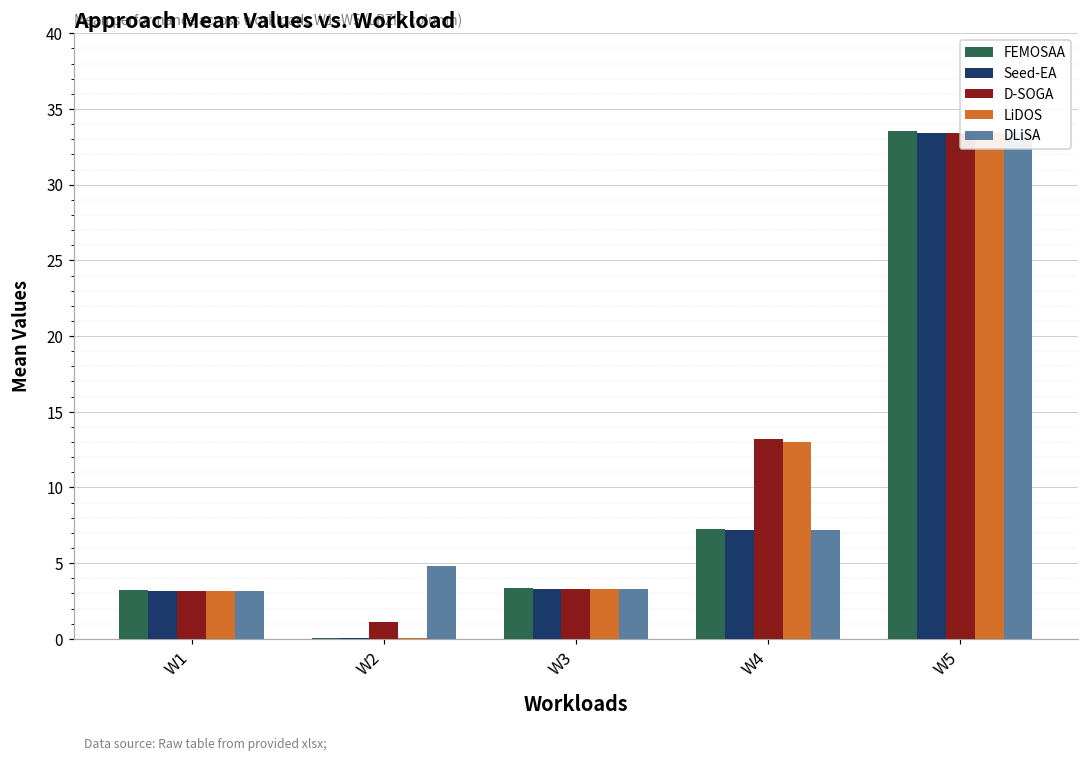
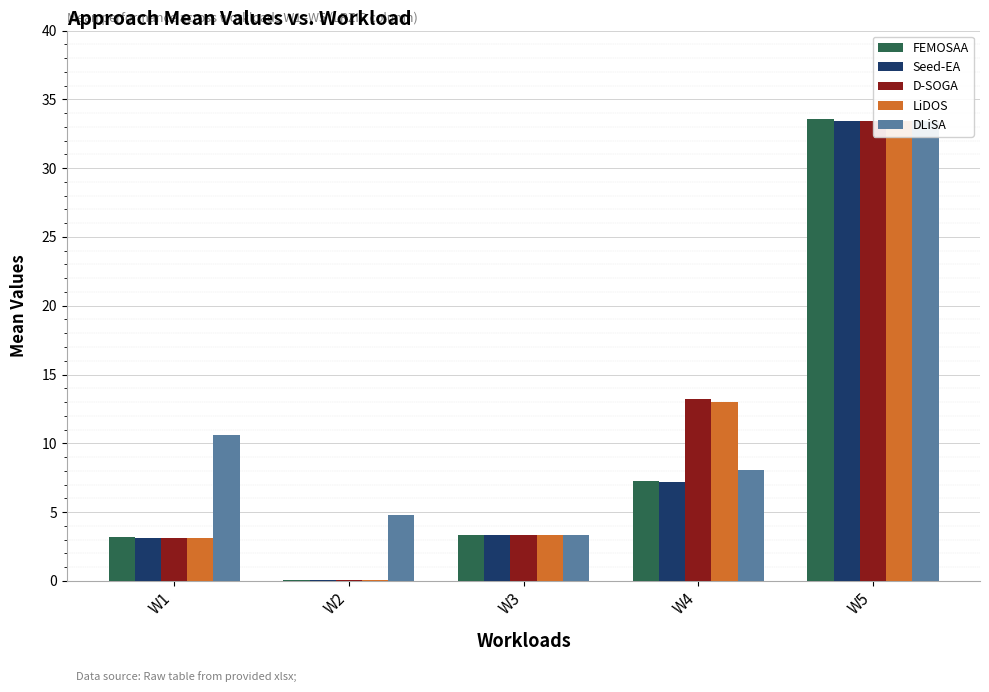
DLiSA, W1: 3.1 -> 10.6
D-SOGA, W2: 1.1 -> 0.0
DLiSA, W4: 7.2 -> 8.0
